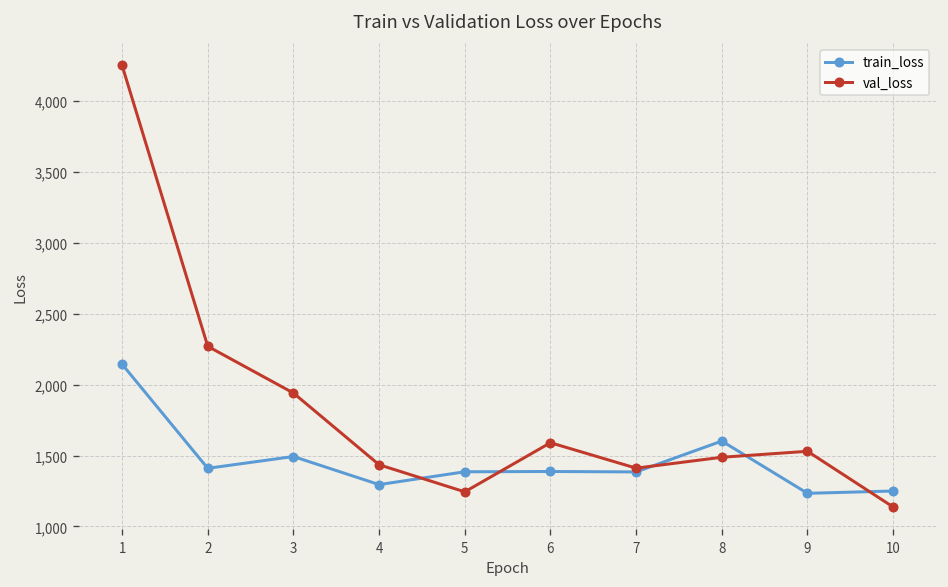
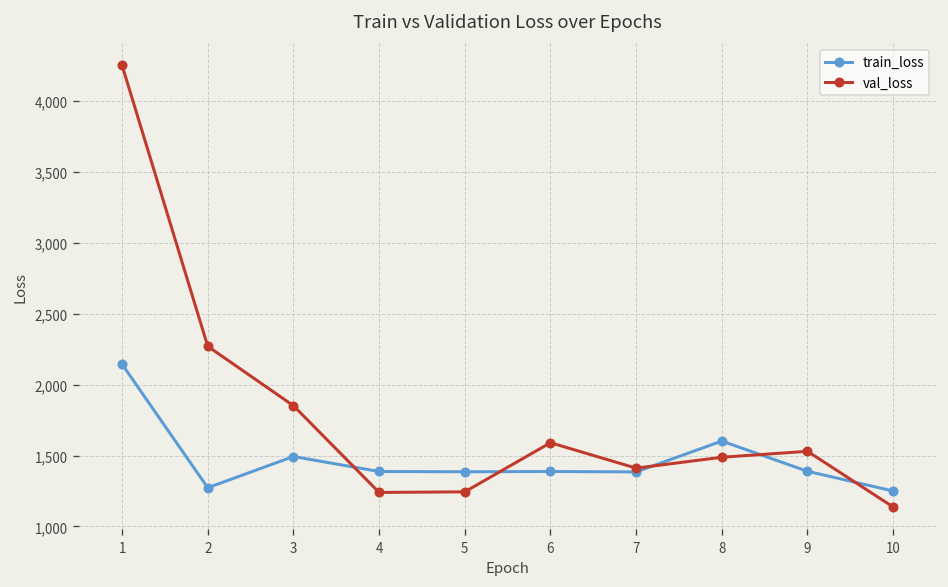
train_loss, 2: 1,410 -> 1,270
val_loss, 3: 1,940 -> 1,850
train_loss, 4: 1,300 -> 1,390
val_loss, 4: 1,440 -> 1,240
train_loss, 9: 1,230 -> 1,390
